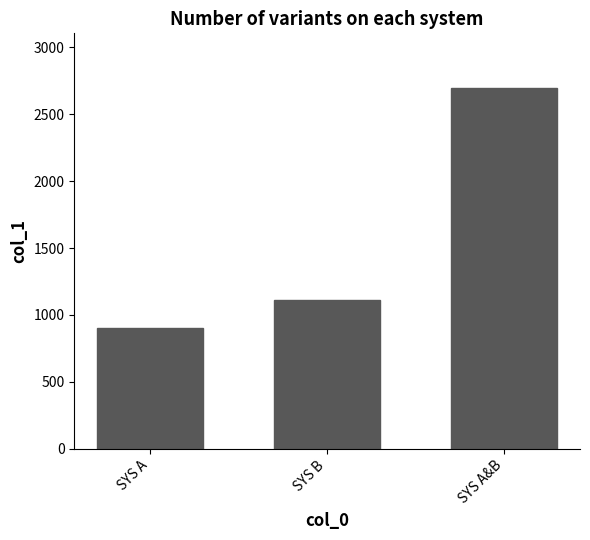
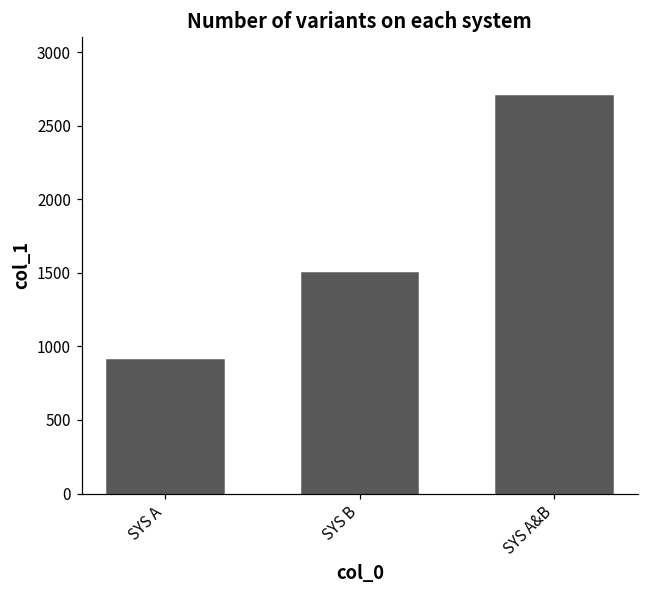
SYS B: 1110 -> 1500
